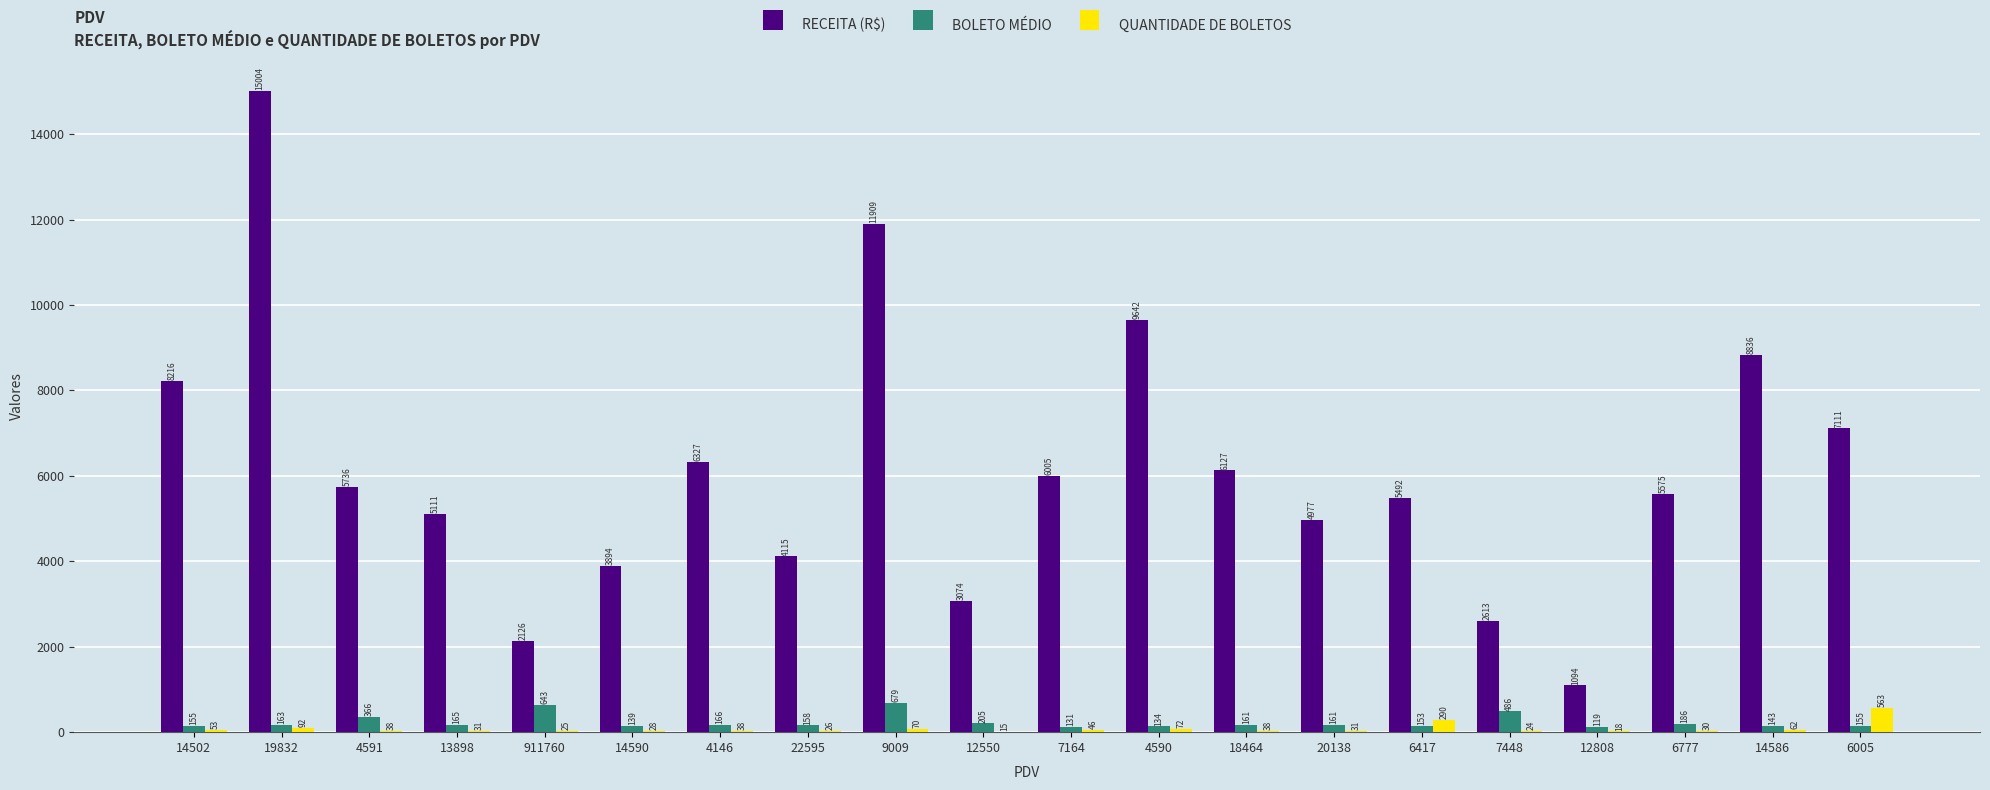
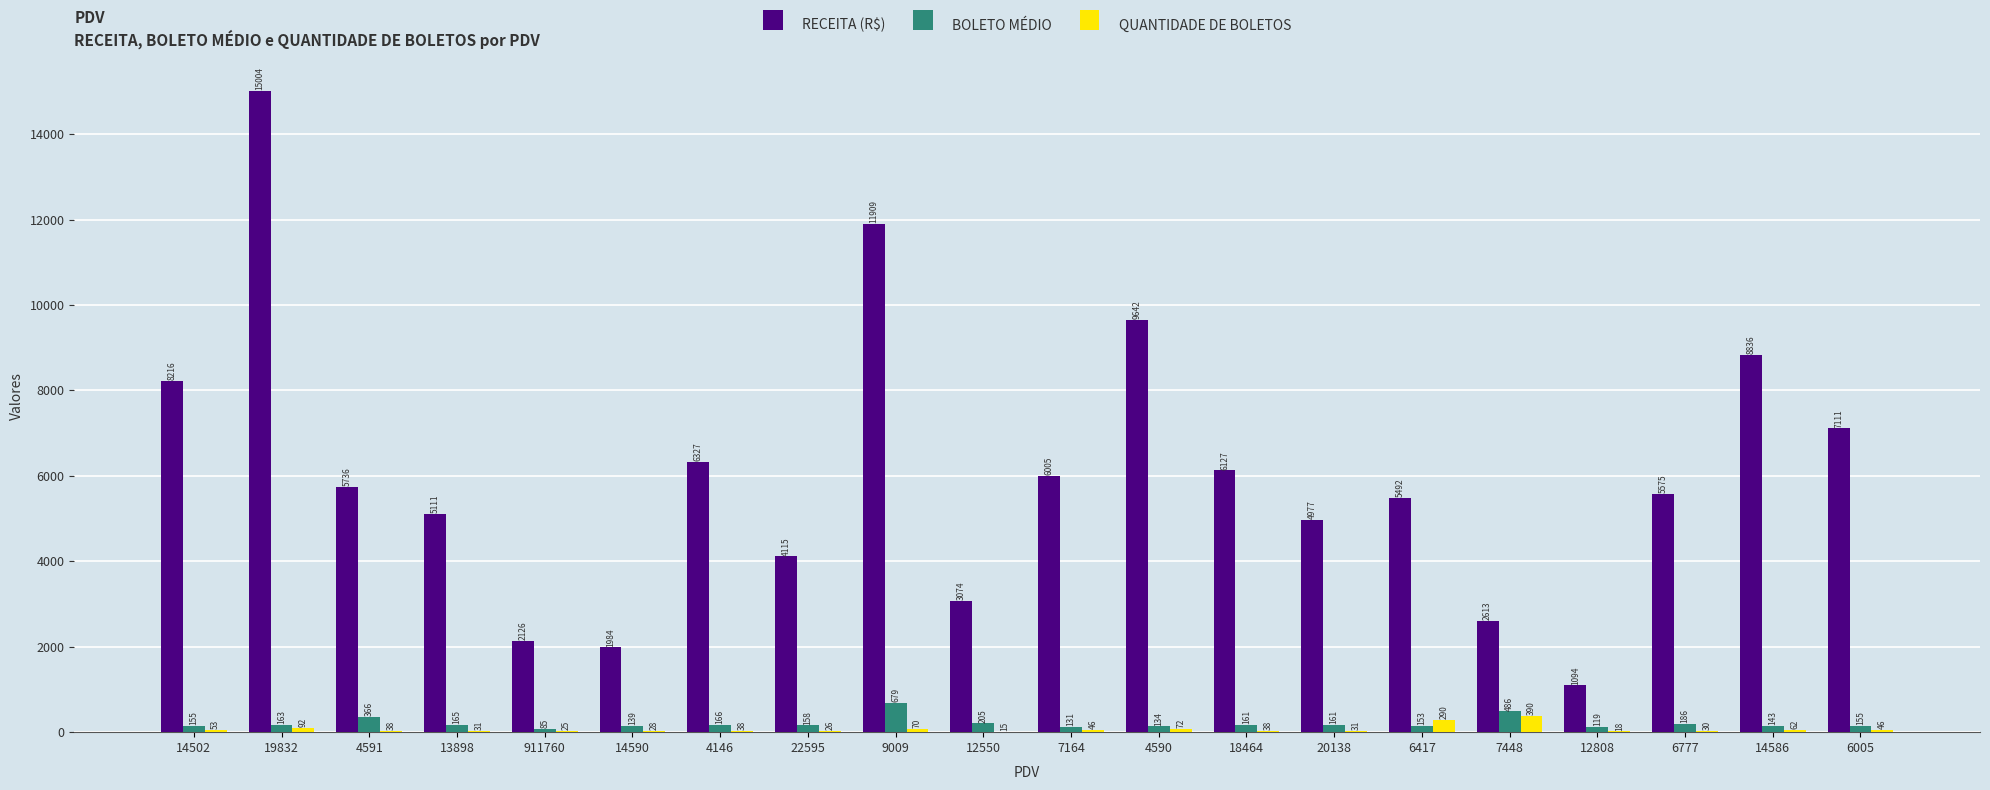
BOLETO MÉDIO, 911760: 643 -> 85
RECEITA (R$), 14590: 3894 -> 1984
QUANTIDADE DE BOLETOS, 7448: 24 -> 390
QUANTIDADE DE BOLETOS, 6005: 563 -> 46
